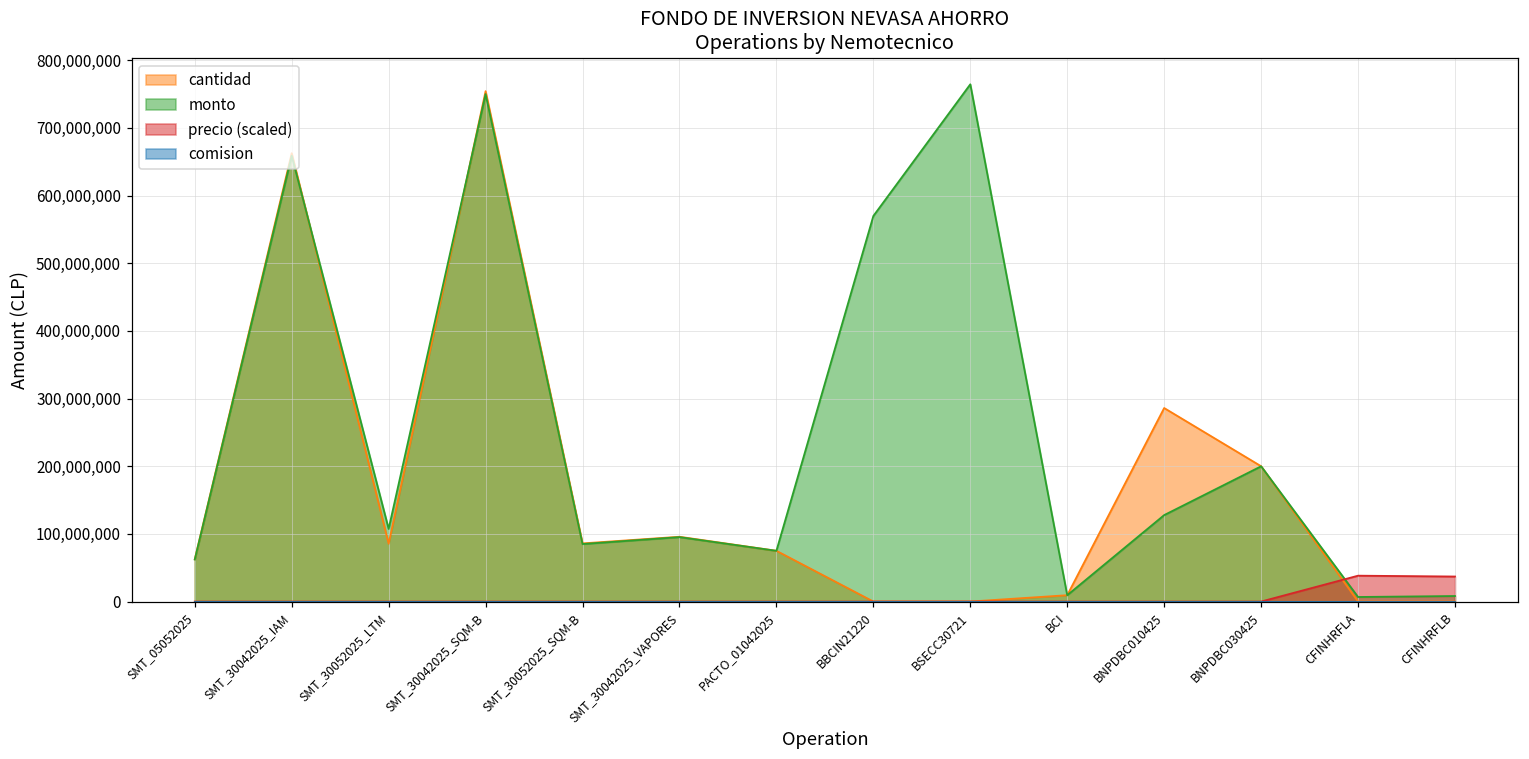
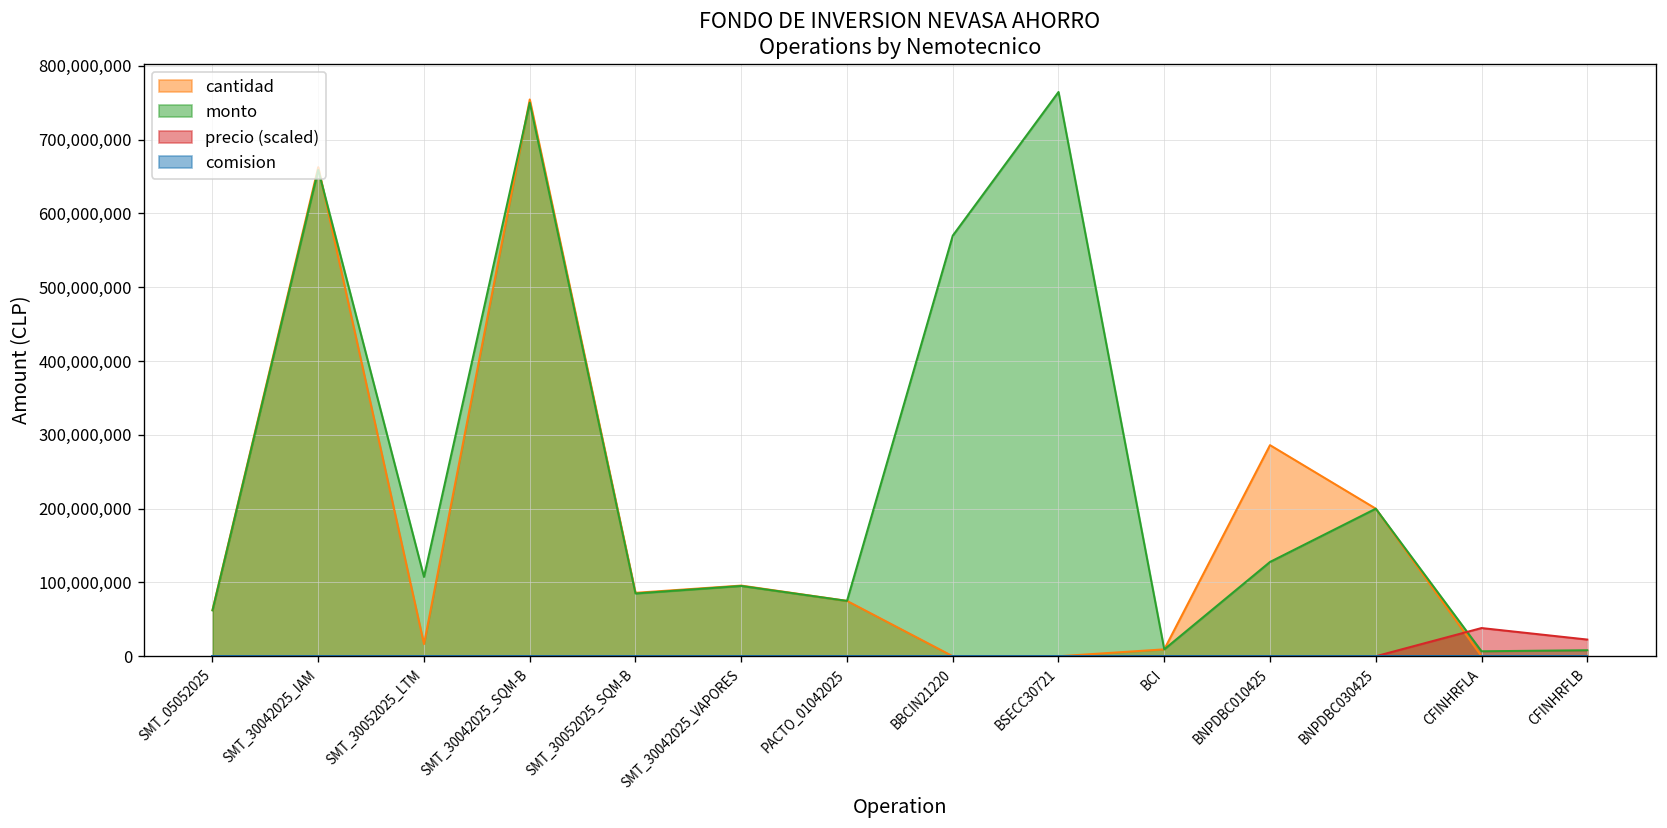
cantidad, SMT_30052025_LTM: 90,000,000 -> 20,000,000
precio (scaled), CFINHRFLB: 40,000,000 -> 20,000,000
